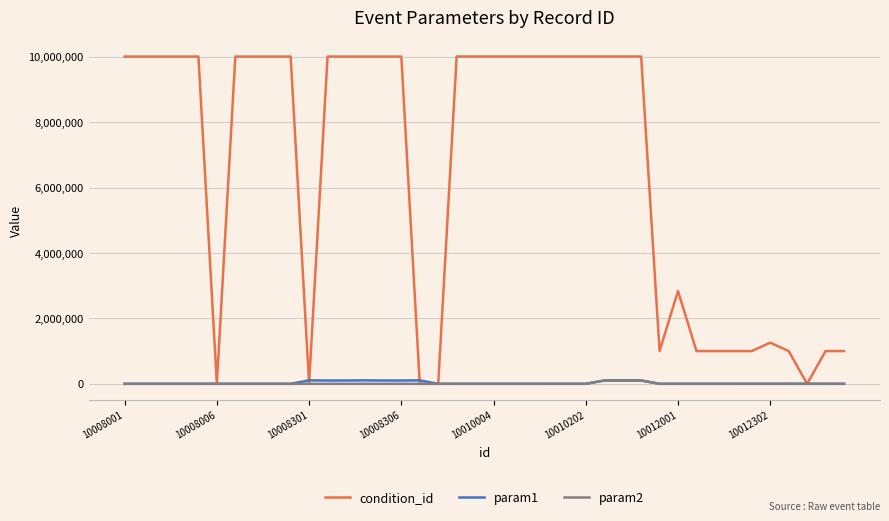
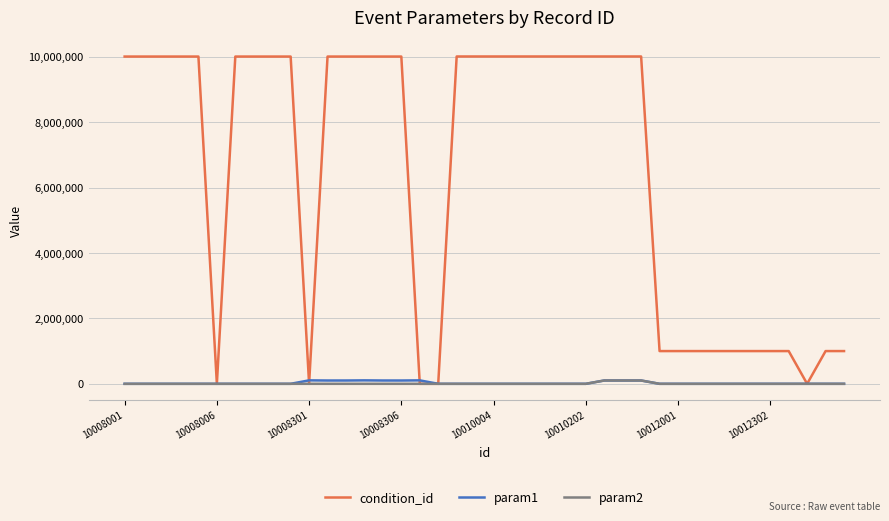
condition_id, 10012001: 2,800,000 -> 1,000,000
condition_id, 10012302: 1,300,000 -> 1,000,000
